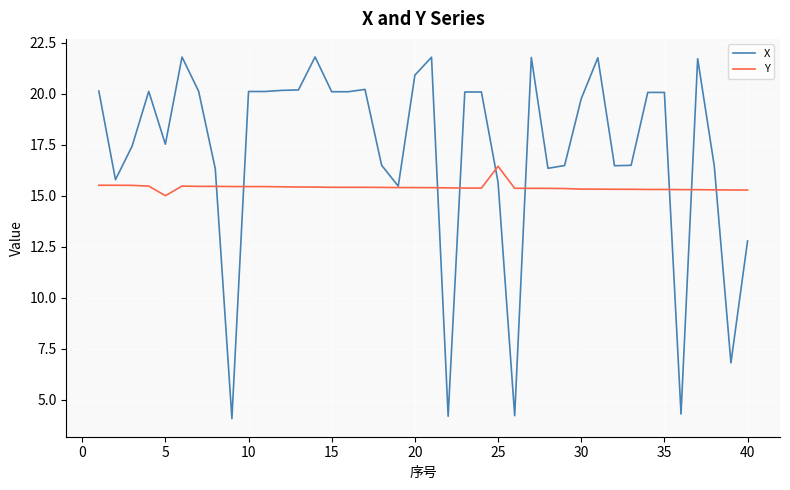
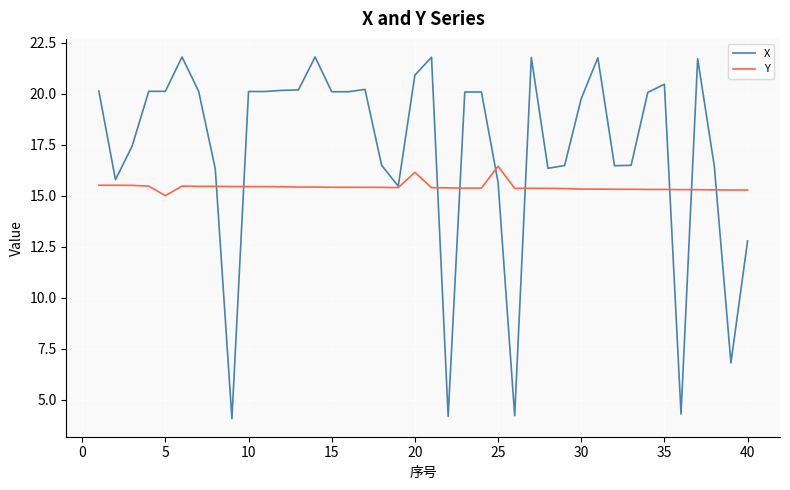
X, 5: 17.5 -> 20.1
Y, 20: 15.4 -> 16.1
X, 35: 20.1 -> 20.5
